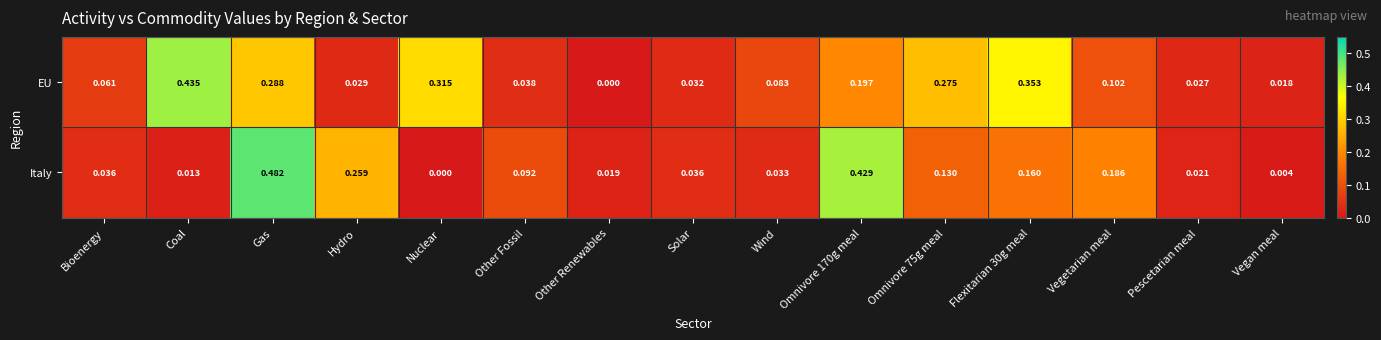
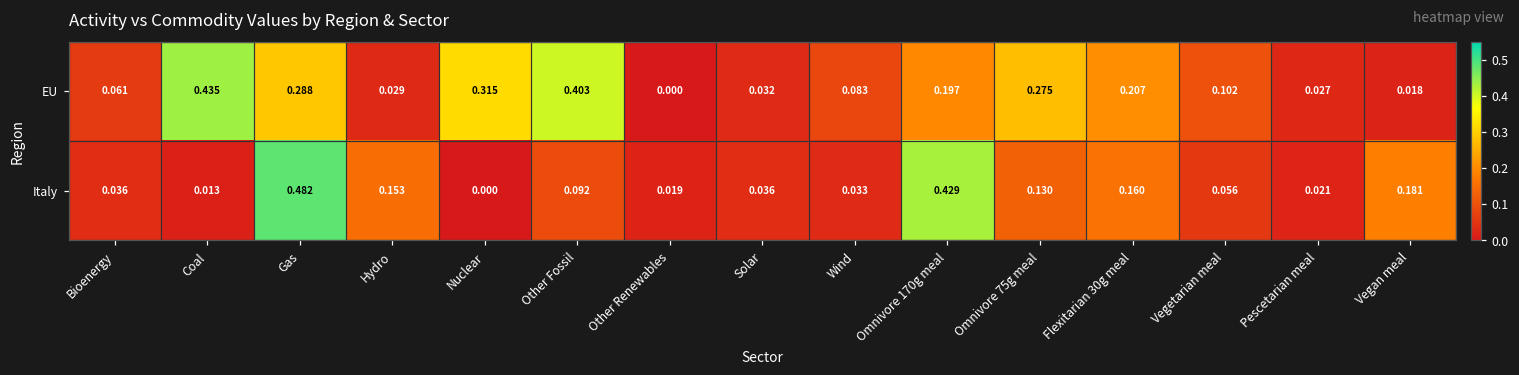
EU, Other Fossil: 0.038 -> 0.403
EU, Flexitarian 30g meal: 0.353 -> 0.207
Italy, Hydro: 0.259 -> 0.153
Italy, Vegetarian meal: 0.186 -> 0.056
Italy, Vegan meal: 0.004 -> 0.181
